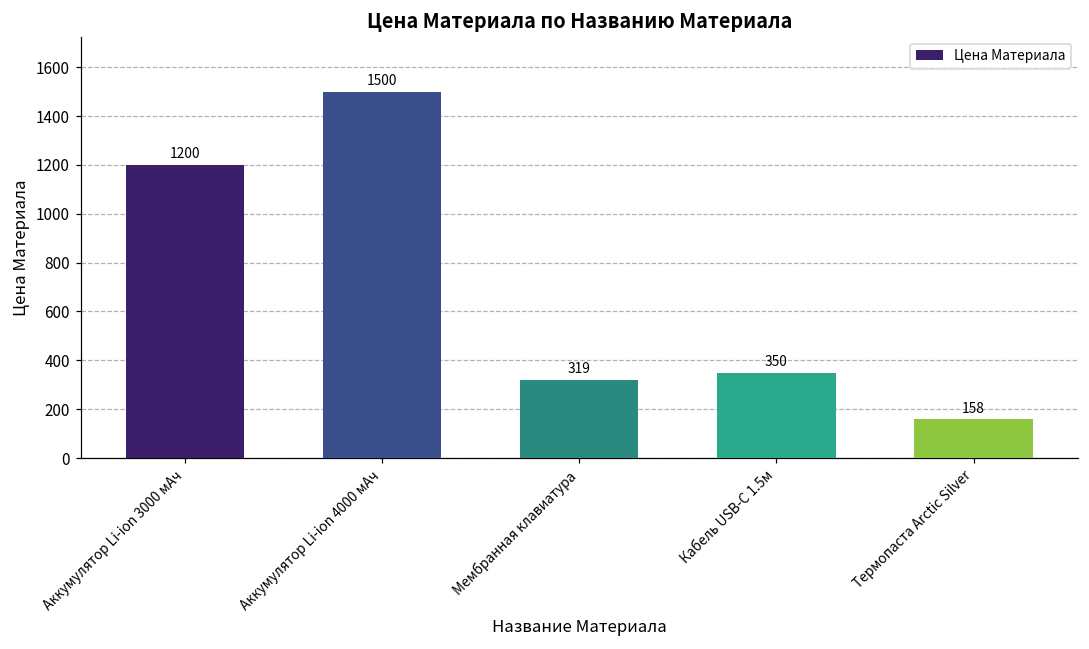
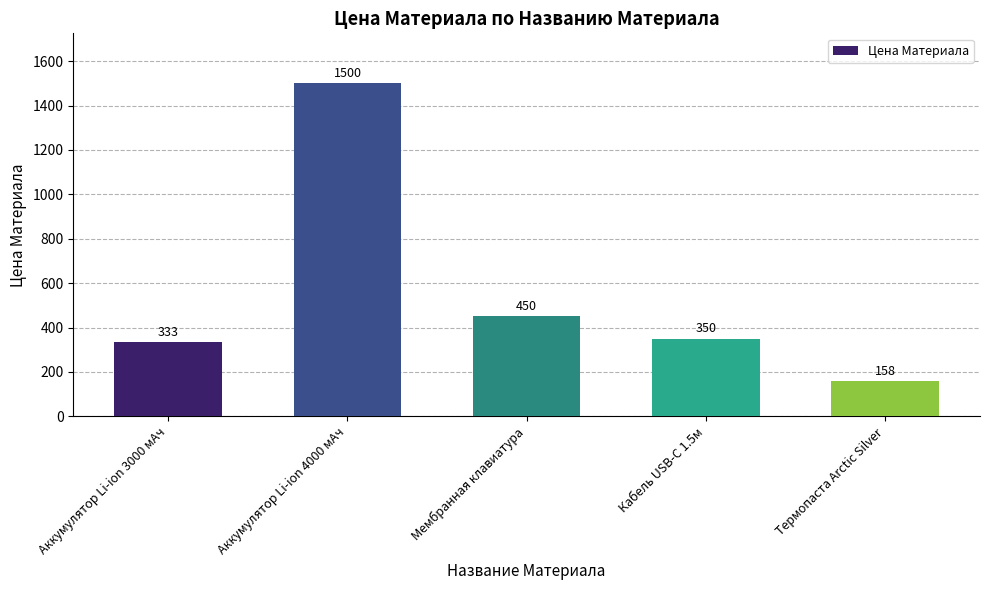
Аккумулятор Li-ion 3000 мАч: 1200 -> 333
Мембранная клавиатура: 319 -> 450
